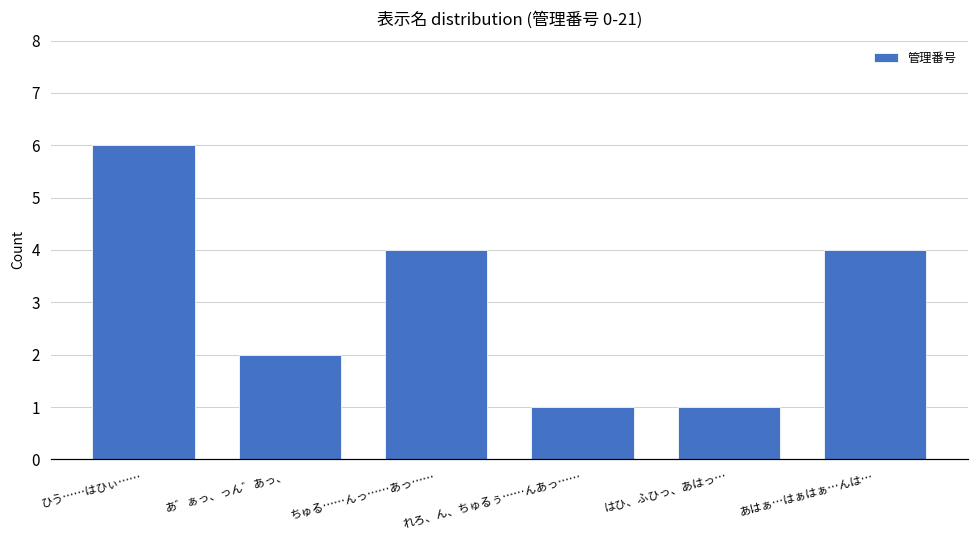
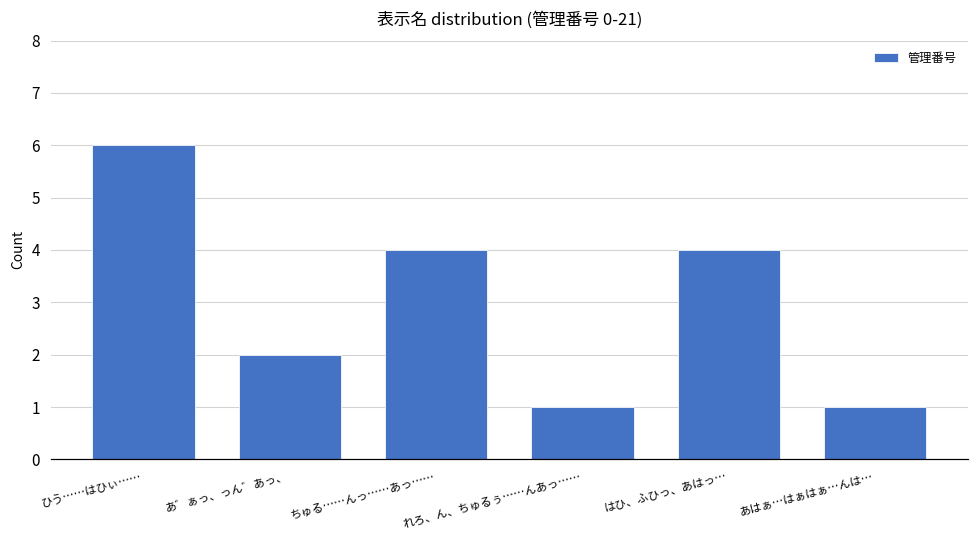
はひ、ふひっ、あはっ…: 1 -> 4
あはぁ…はぁはぁ…んは…: 4 -> 1
